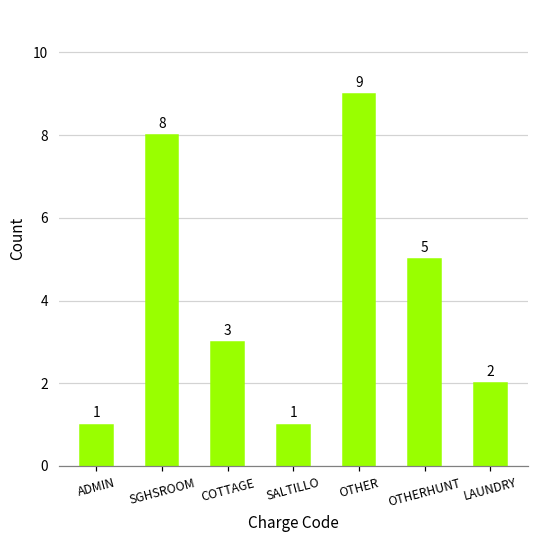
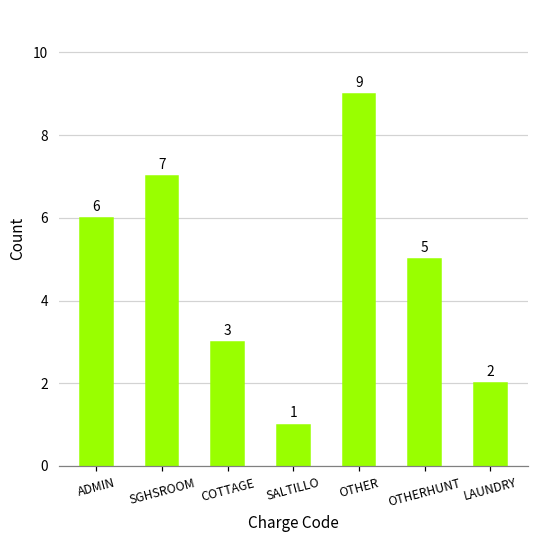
ADMIN: 1 -> 6
SGHSROOM: 8 -> 7
